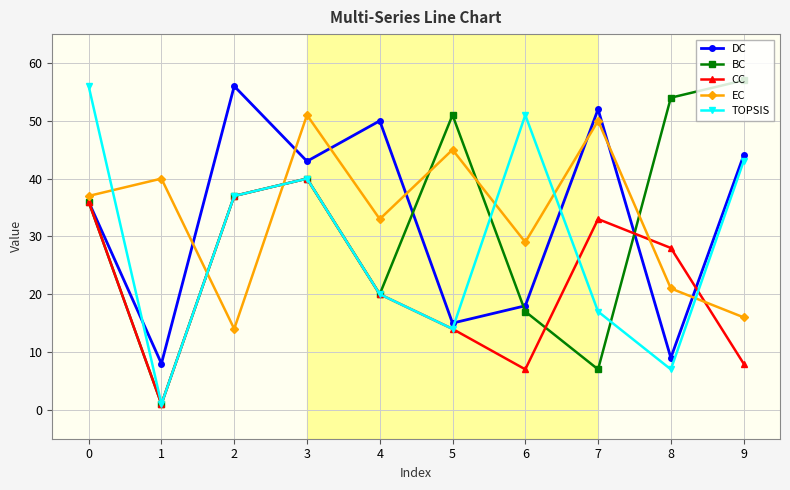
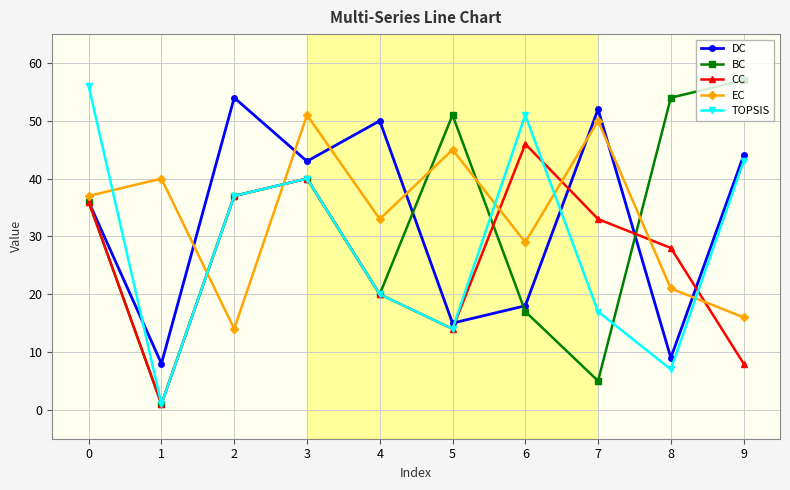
DC, 2: 56 -> 54
CC, 6: 7 -> 46
BC, 7: 7 -> 5
